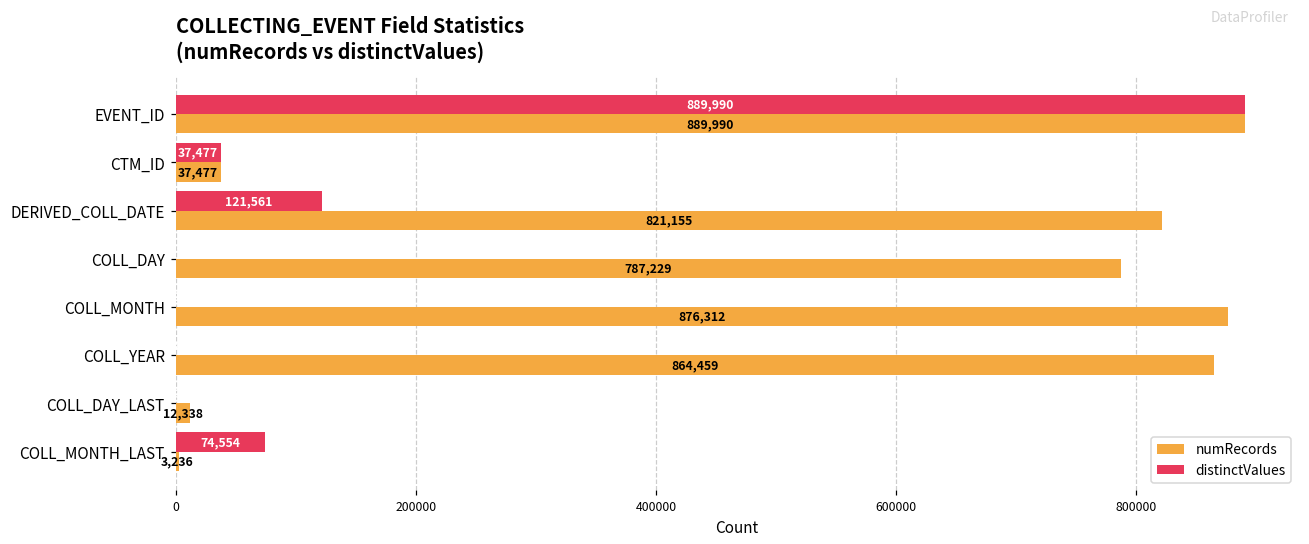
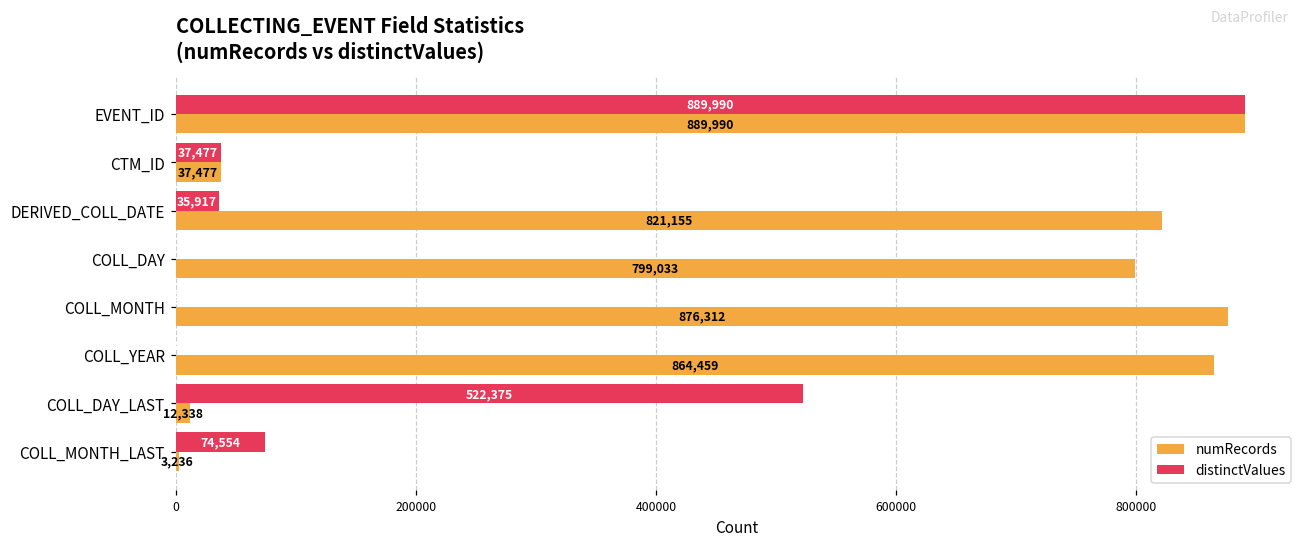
distinctValues, DERIVED_COLL_DATE: 121,561 -> 35,917
numRecords, COLL_DAY: 787,229 -> 799,033
distinctValues, COLL_DAY_LAST: 0 -> 522000
